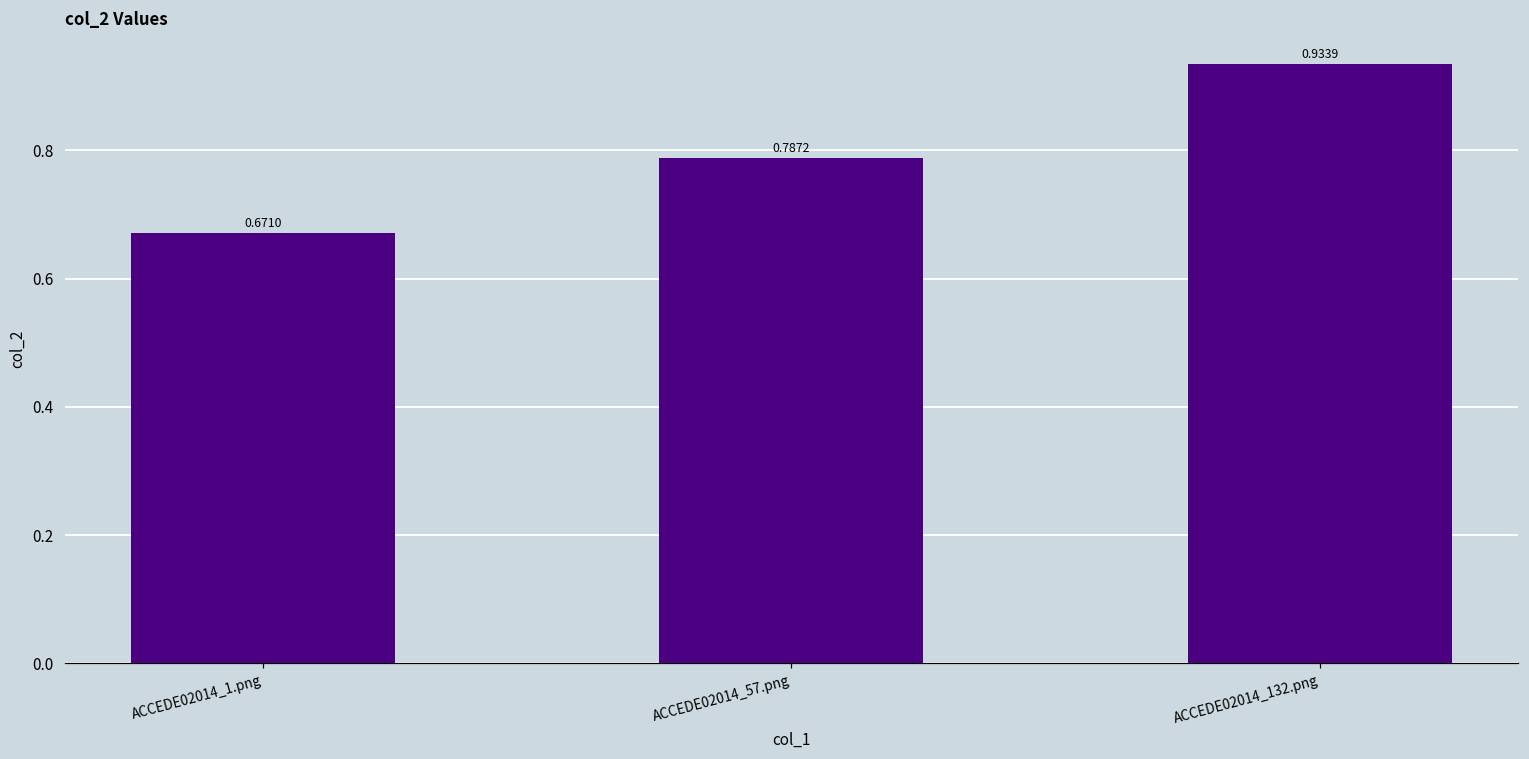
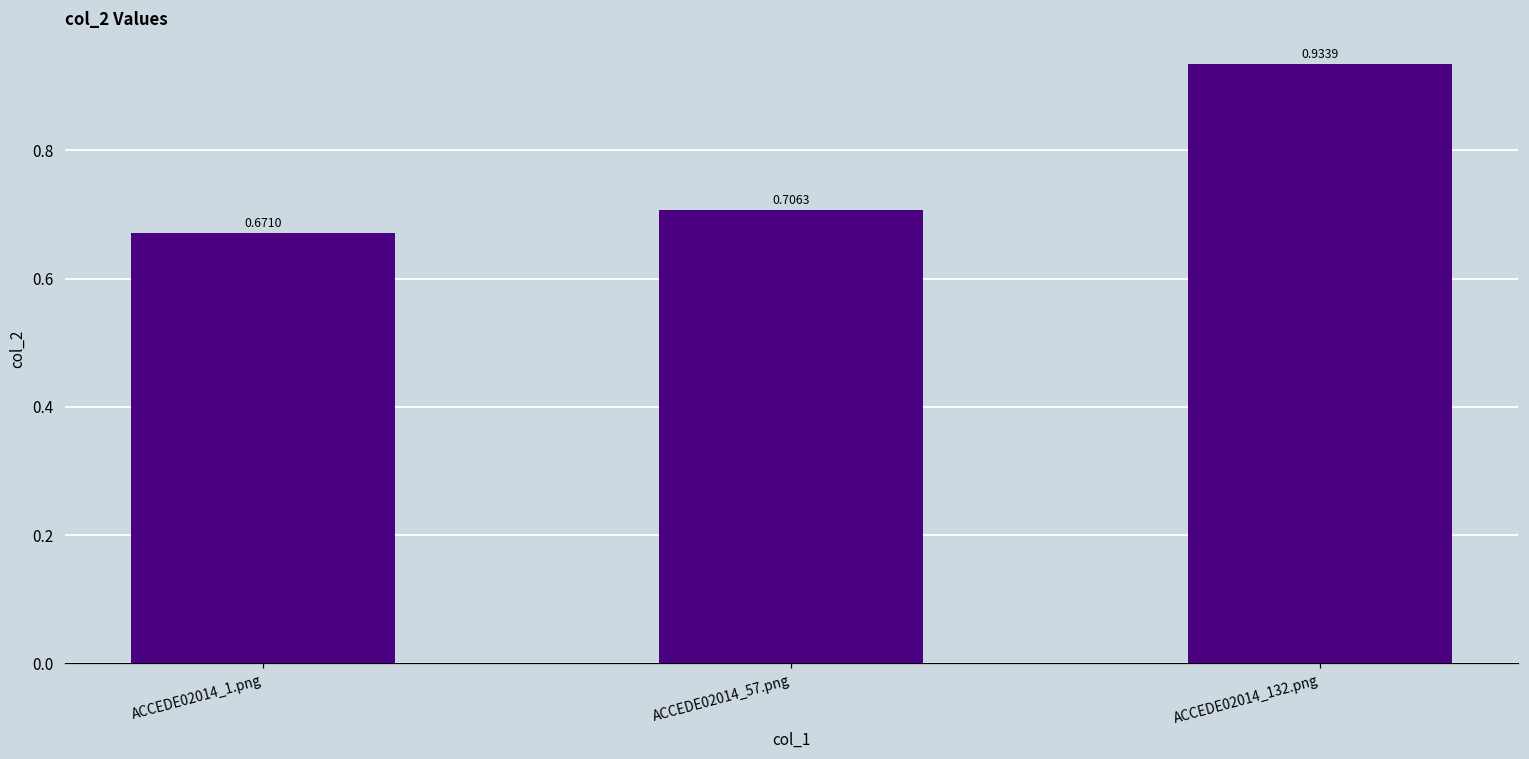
ACCEDE02014_57.png: 0.7872 -> 0.7063
